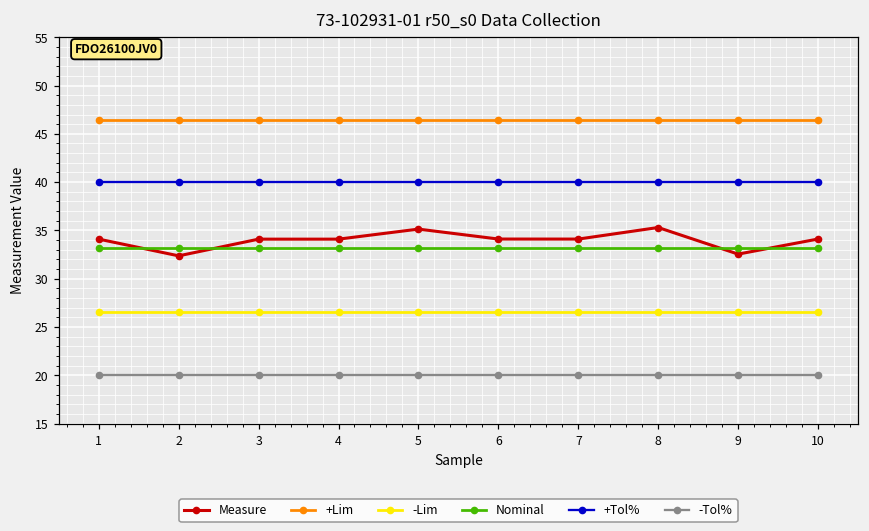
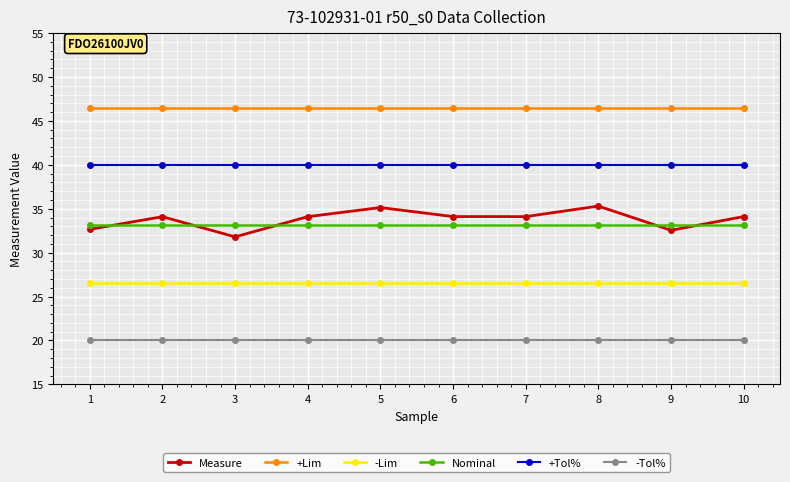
Measure, 1: 34 -> 33
Measure, 2: 32 -> 34
Measure, 3: 34 -> 32
